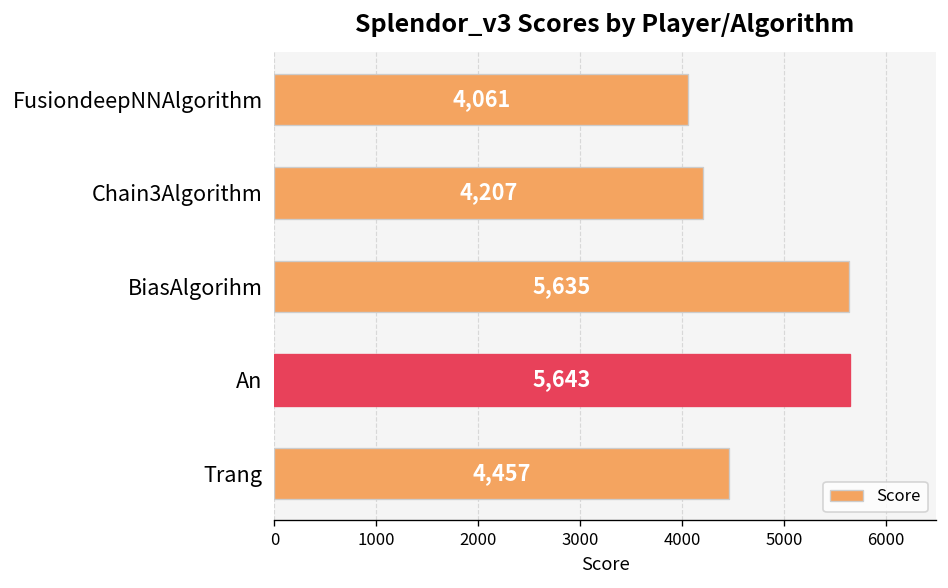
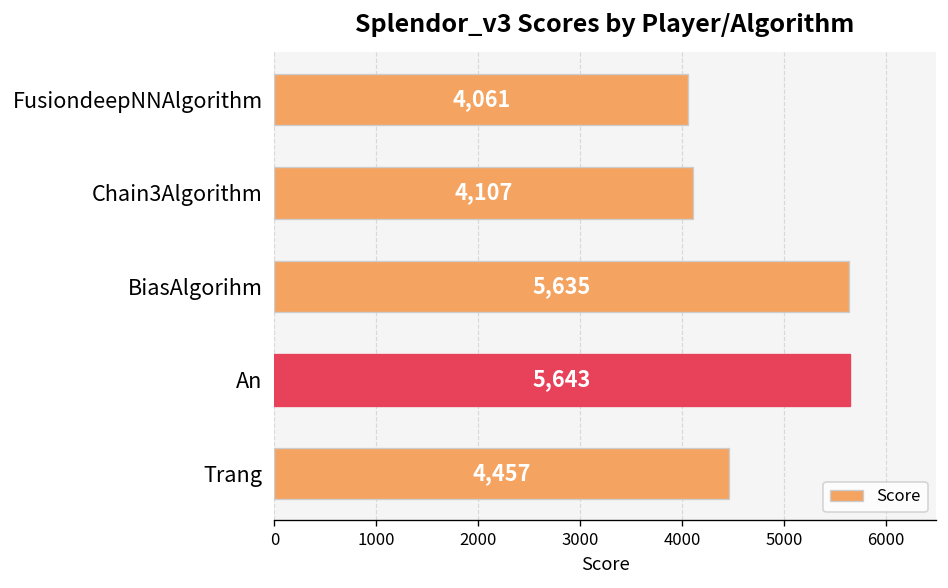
Chain3Algorithm: 4,207 -> 4,107
